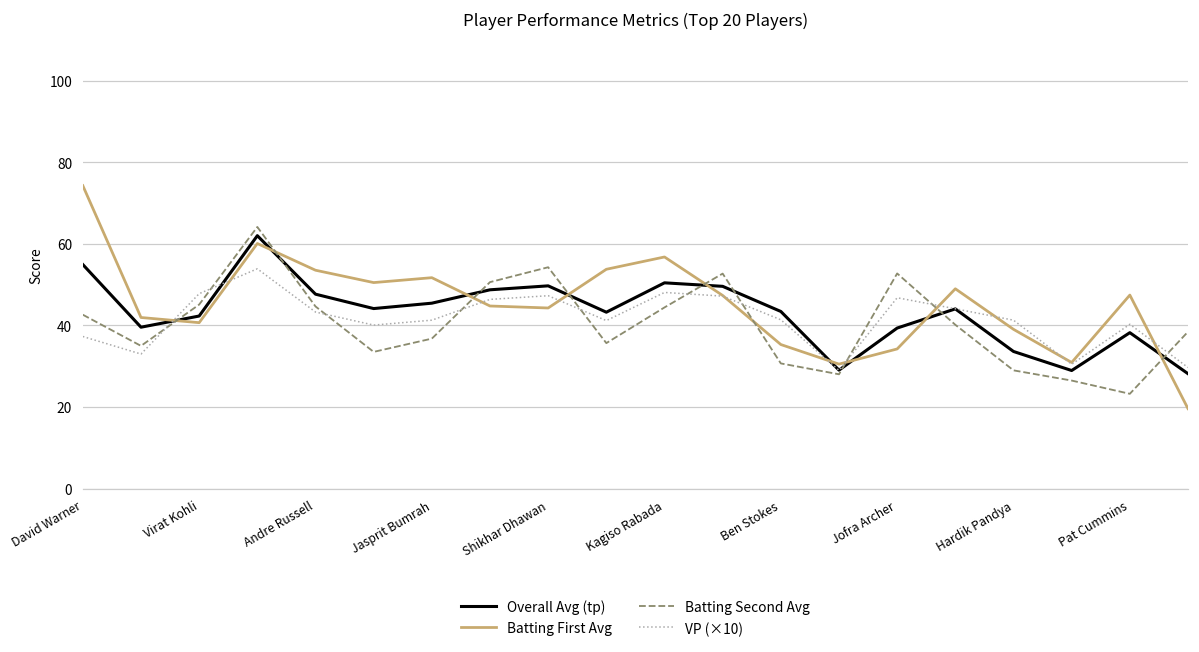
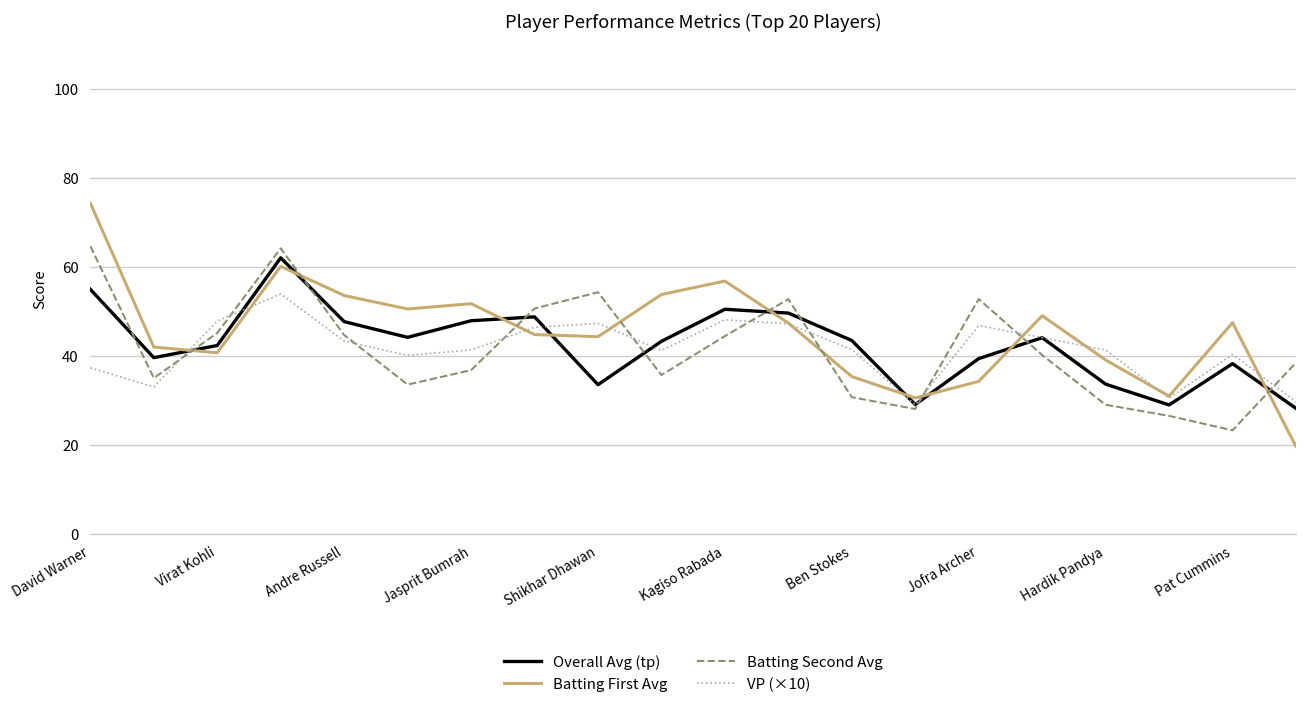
Batting Second Avg, David Warner: 43 -> 65
Overall Avg (tp), Jasprit Bumrah: 45 -> 48
Overall Avg (tp), Shikhar Dhawan: 50 -> 34
